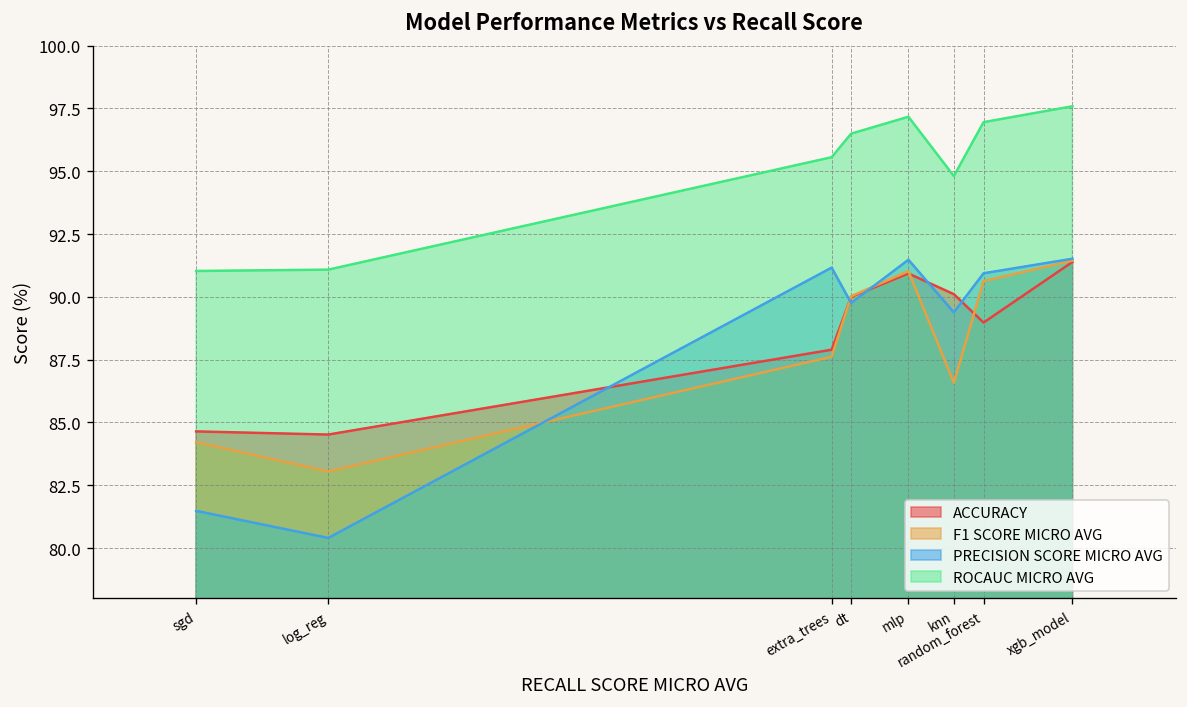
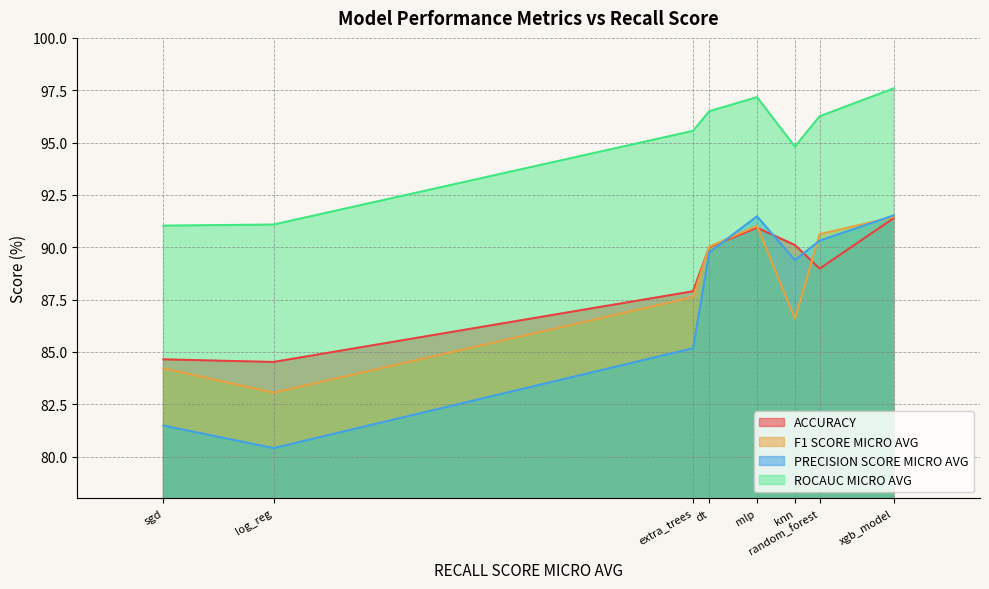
PRECISION SCORE MICRO AVG, extra_trees: 91.2 -> 85.2
PRECISION SCORE MICRO AVG, random_forest: 90.9 -> 90.3
ROCAUC MICRO AVG, random_forest: 97.0 -> 96.3
